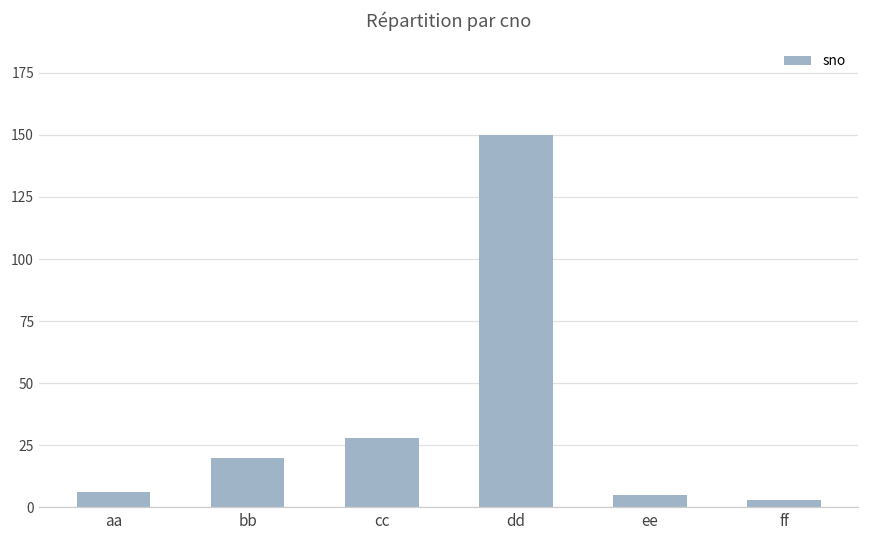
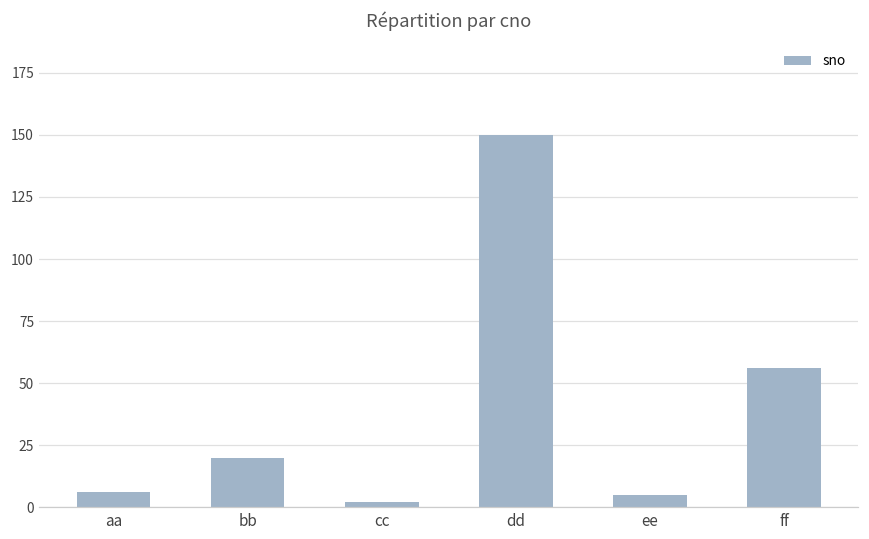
cc: 28 -> 2
ff: 3 -> 56
